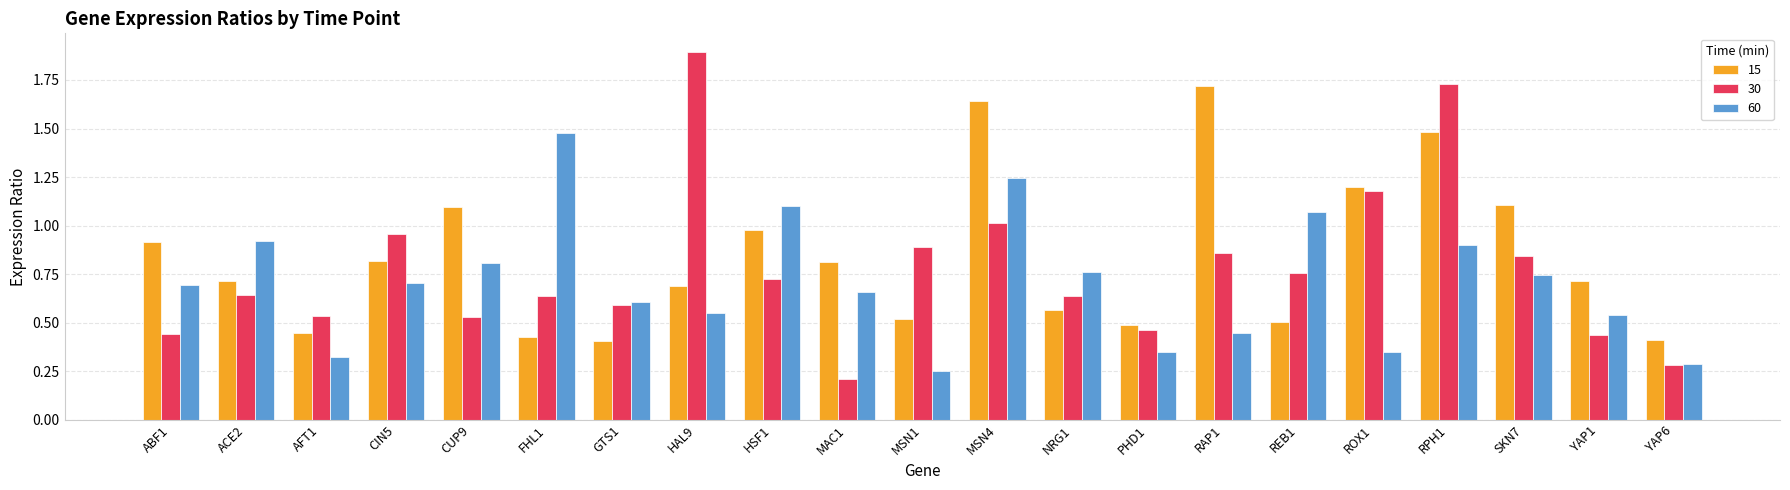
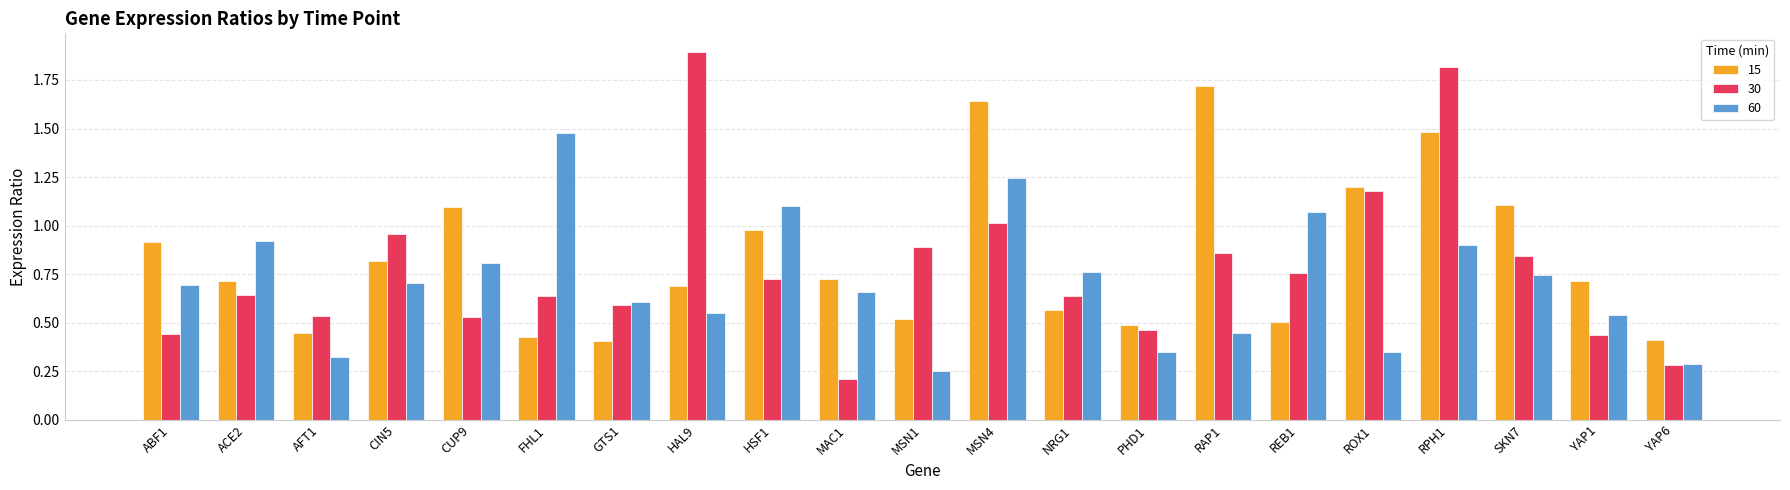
15, MAC1: 0.81 -> 0.73
30, RPH1: 1.73 -> 1.82
